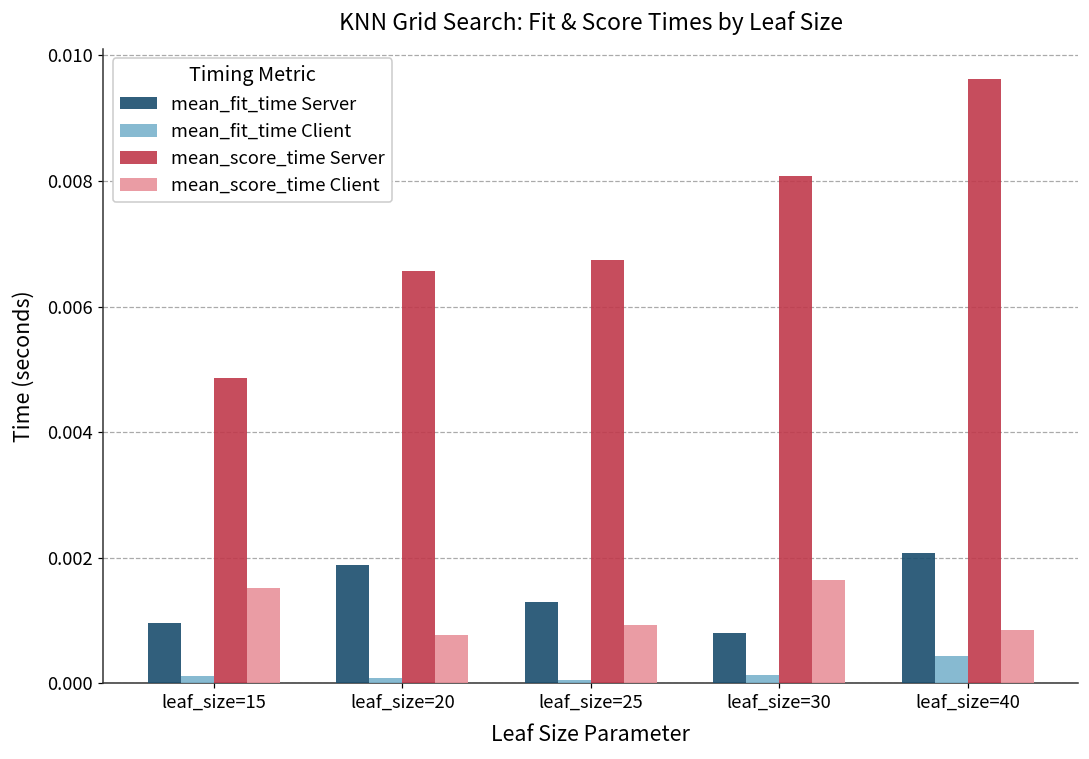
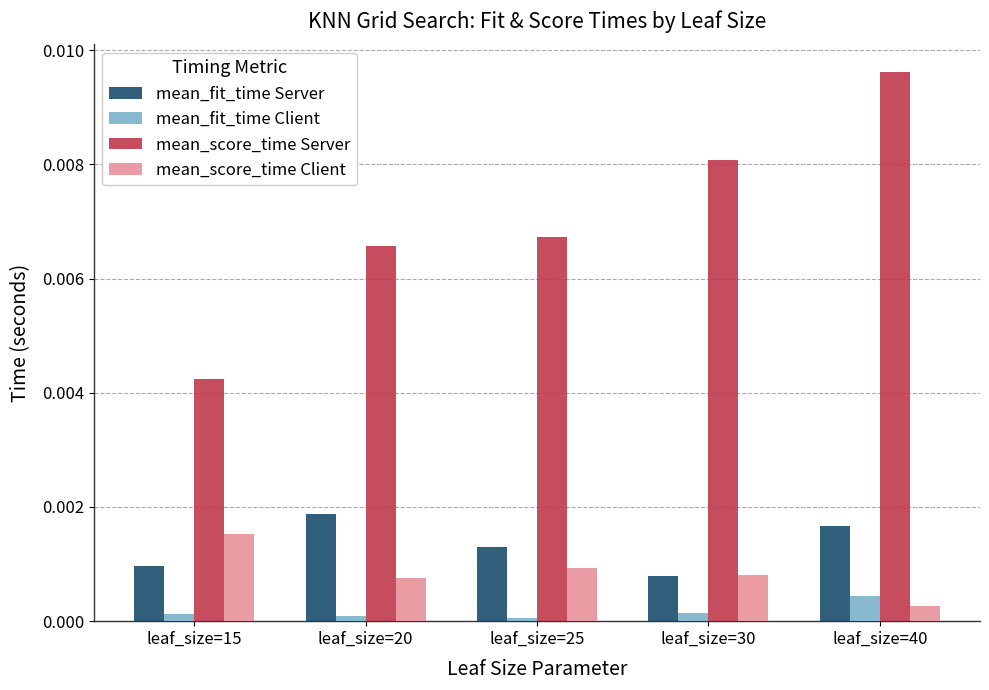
mean_score_time Server, leaf_size=15: 0.0049 -> 0.0042
mean_score_time Client, leaf_size=30: 0.0016 -> 0.0008
mean_fit_time Server, leaf_size=40: 0.0021 -> 0.0017
mean_score_time Client, leaf_size=40: 0.0008 -> 0.0003
